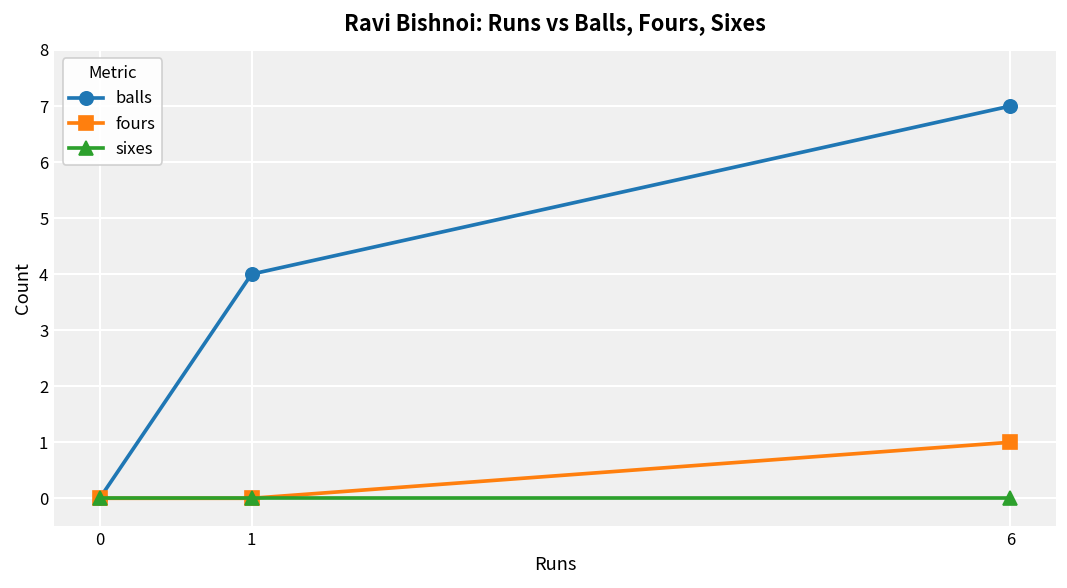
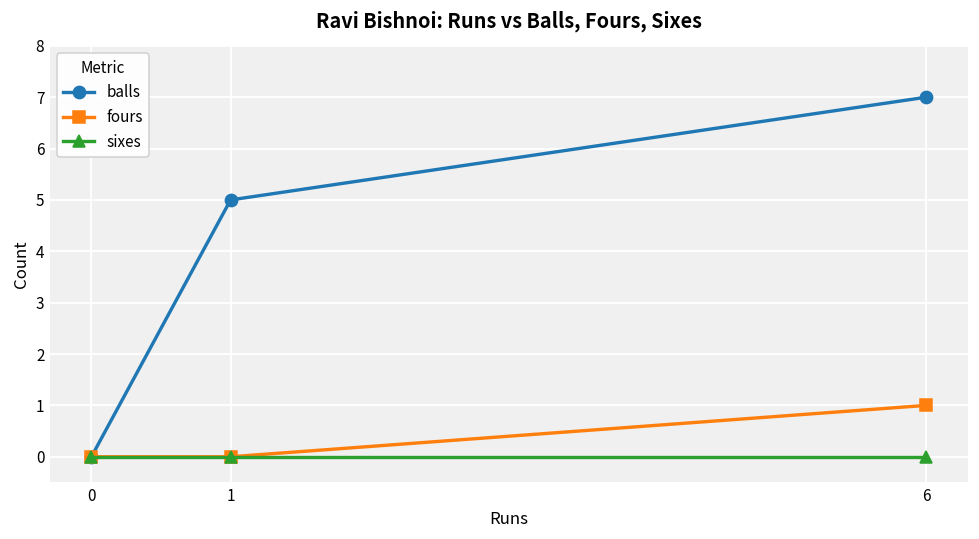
balls, 1: 4 -> 5
